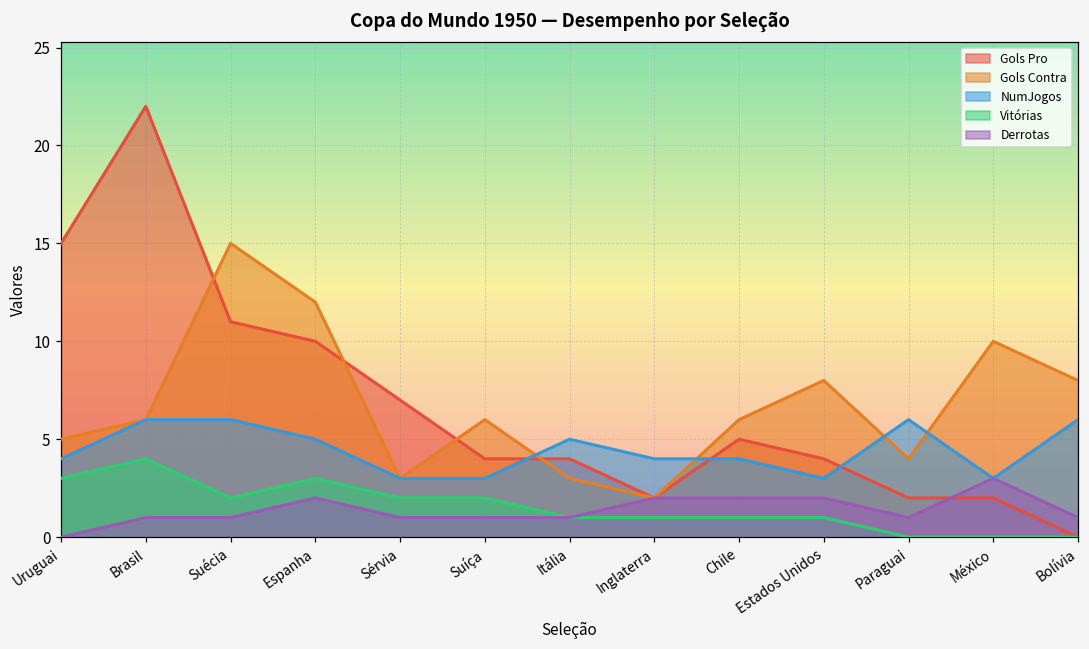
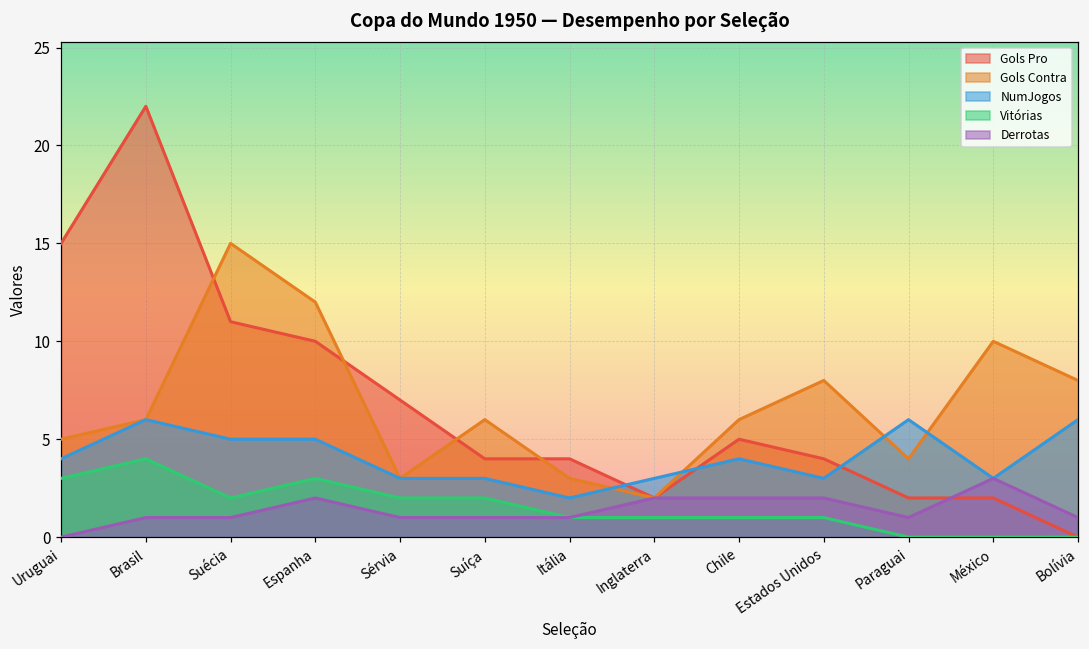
NumJogos, Suécia: 6 -> 5
NumJogos, Itália: 5 -> 2
NumJogos, Inglaterra: 4 -> 3
